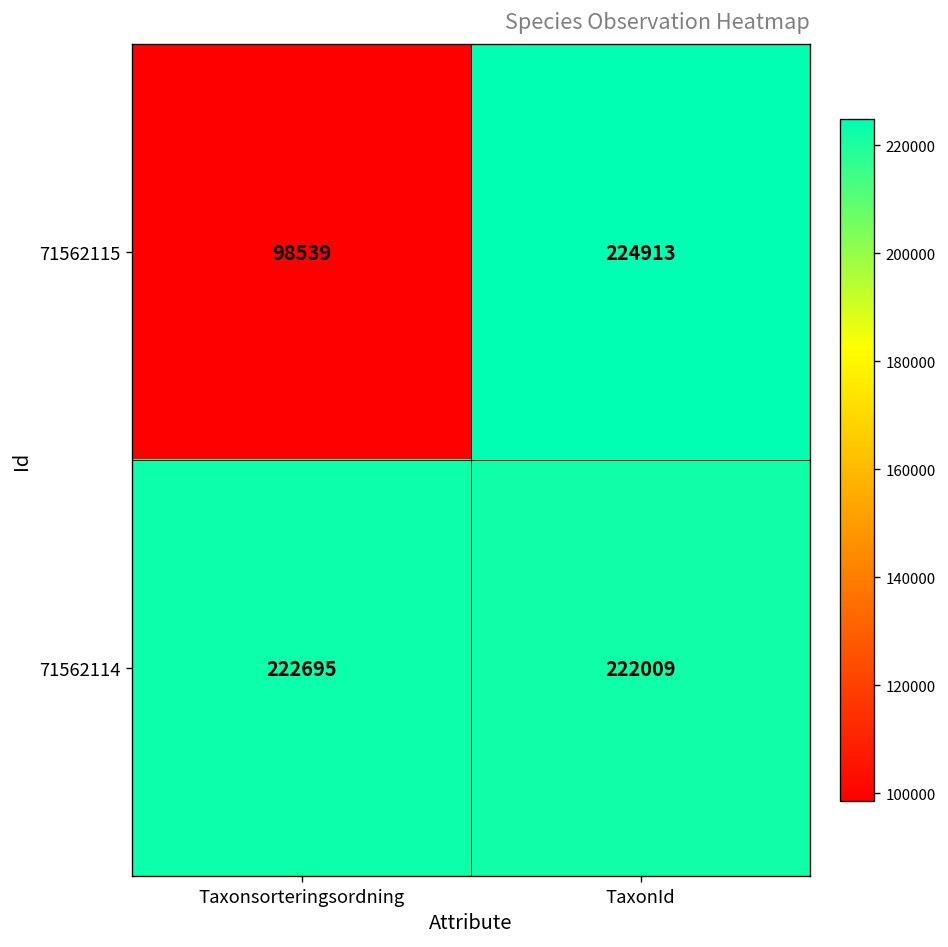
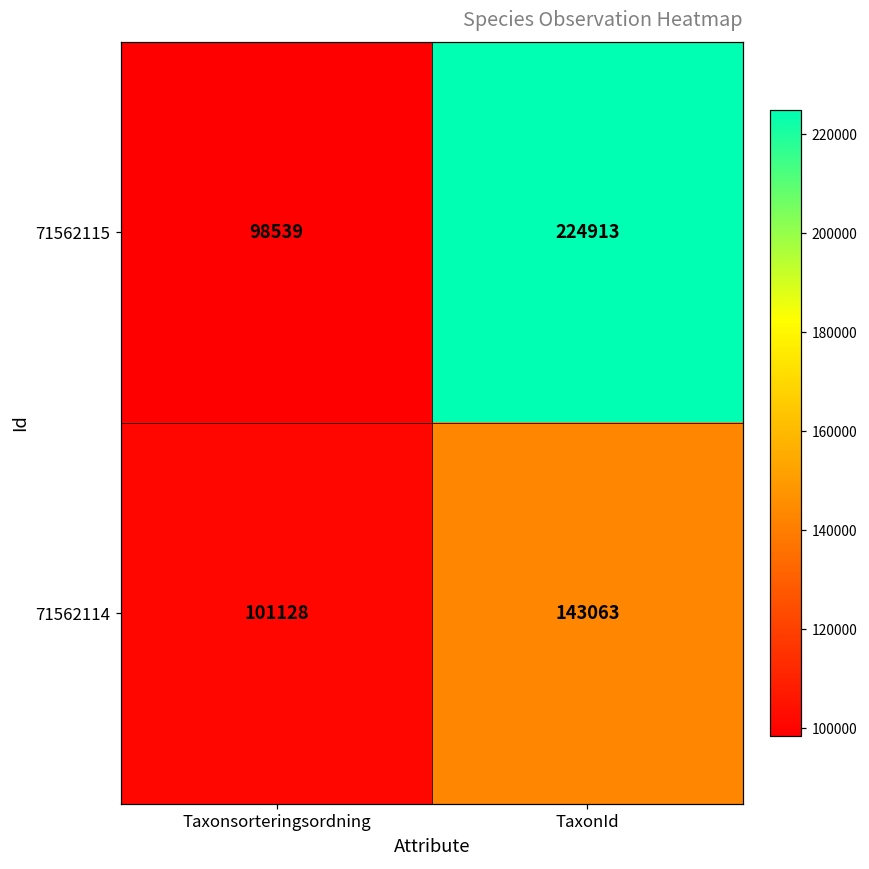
71562114, Taxonsorteringsordning: 222695 -> 101128
71562114, TaxonId: 222009 -> 143063
